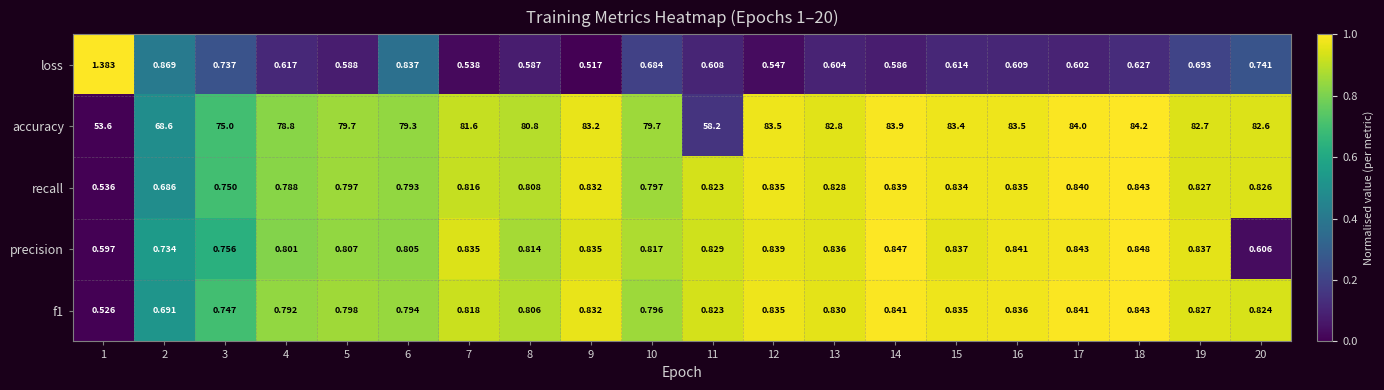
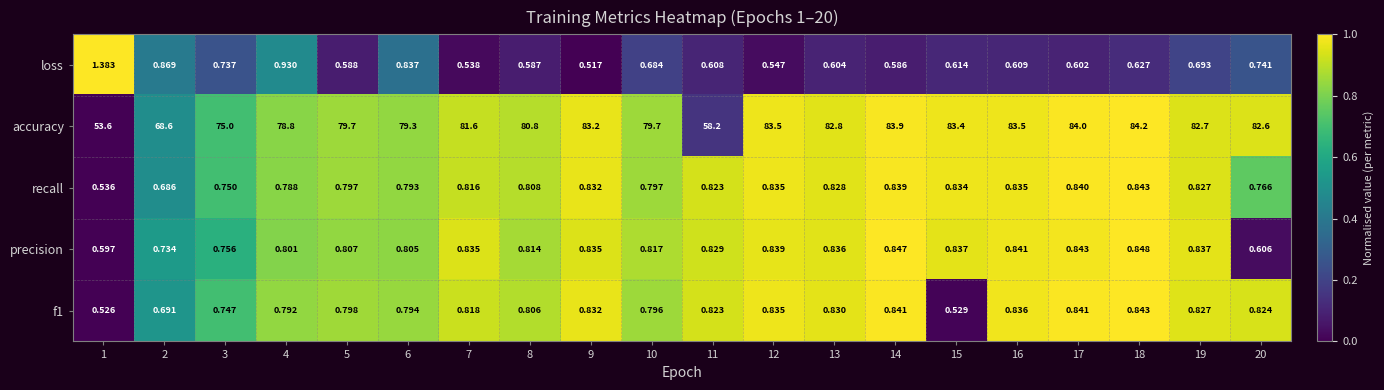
loss, 4: 0.617 -> 0.930
recall, 20: 0.826 -> 0.766
f1, 15: 0.835 -> 0.529
